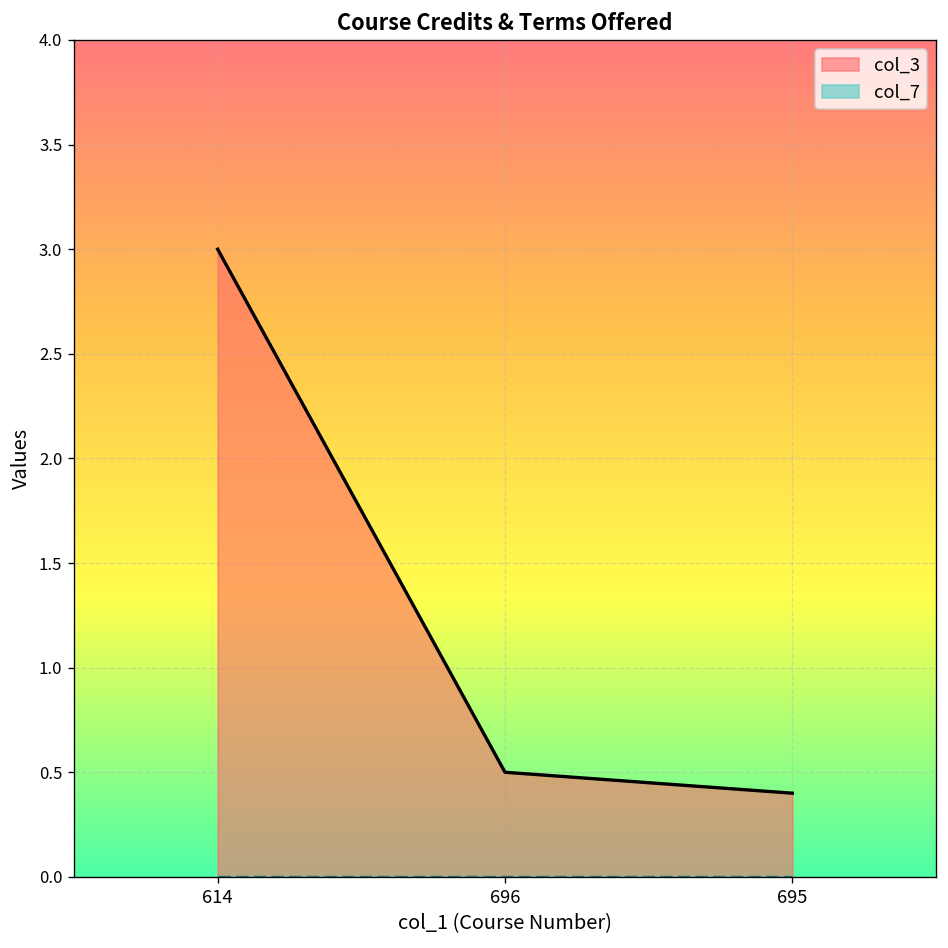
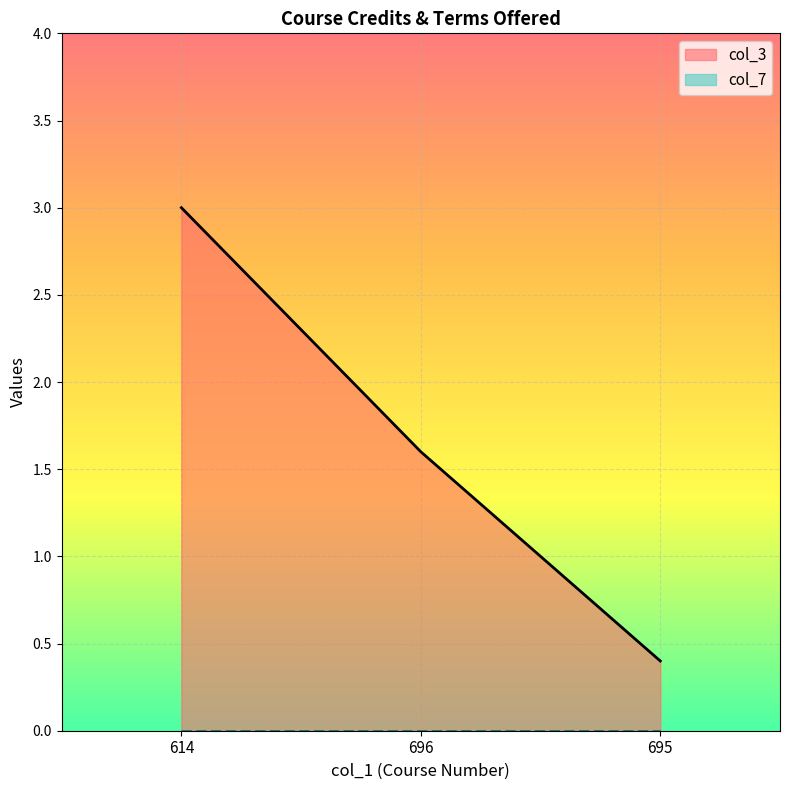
col_3, 696: 0.5 -> 1.6
